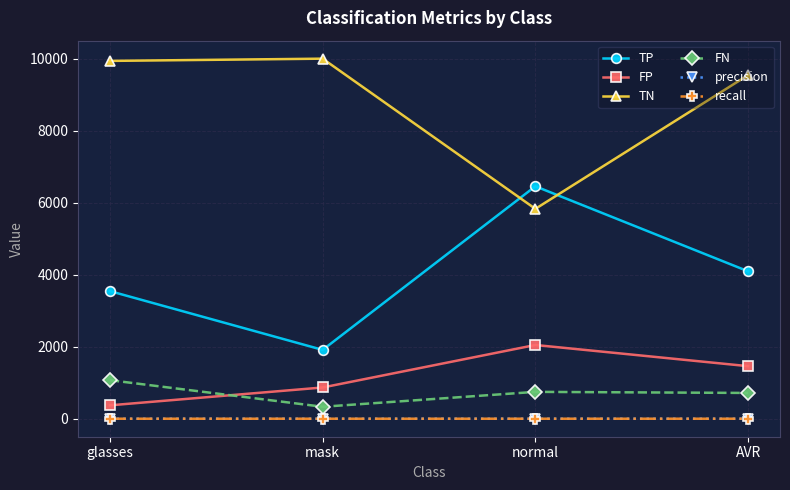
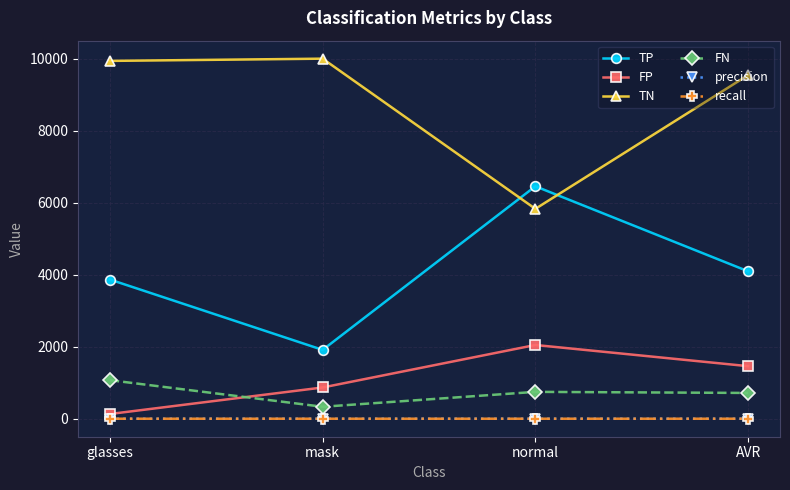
TP, glasses: 3500 -> 3900
FP, glasses: 400 -> 100
